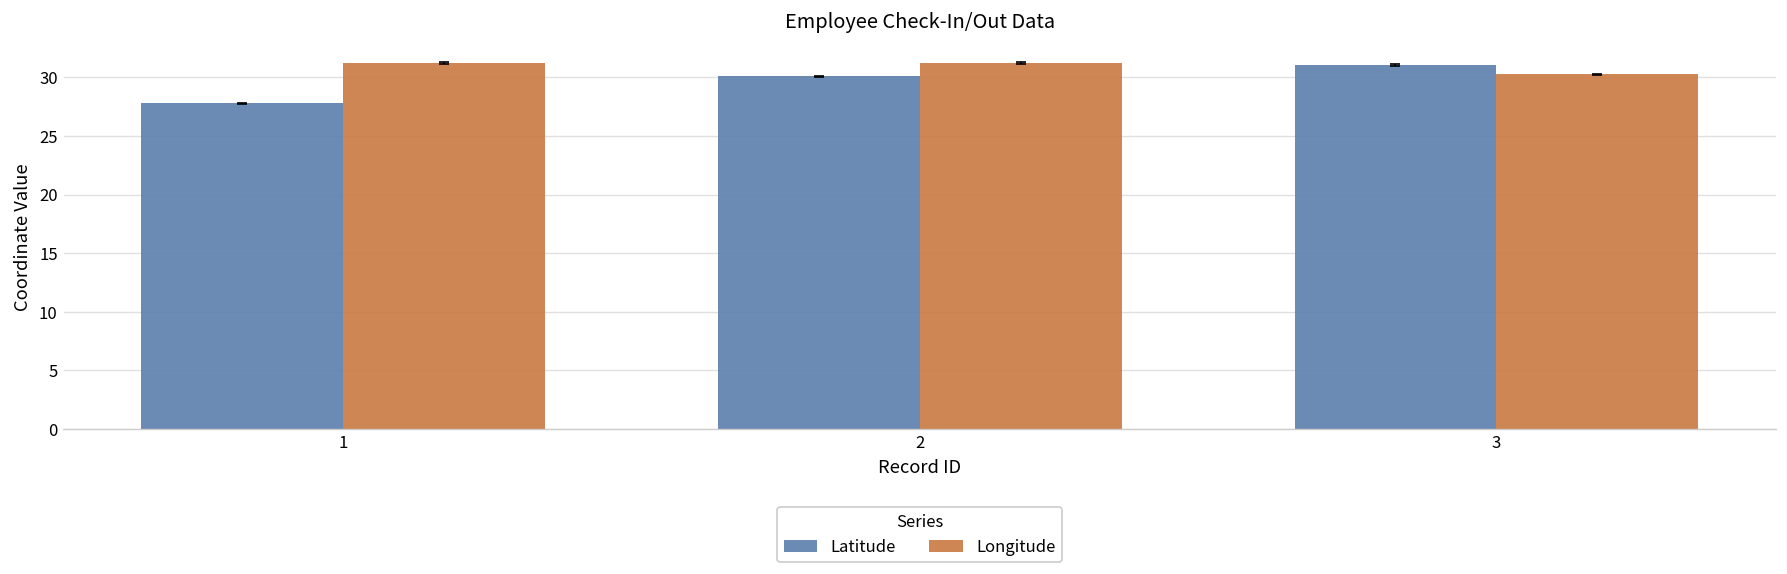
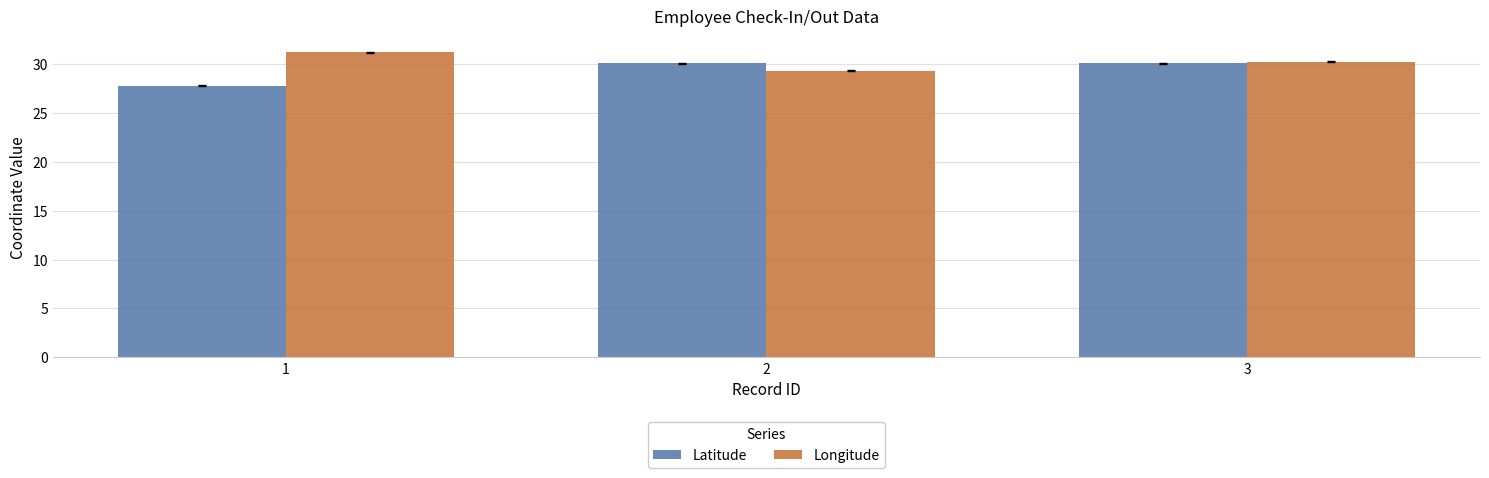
Longitude, 2: 31 -> 29
Latitude, 3: 31 -> 30
